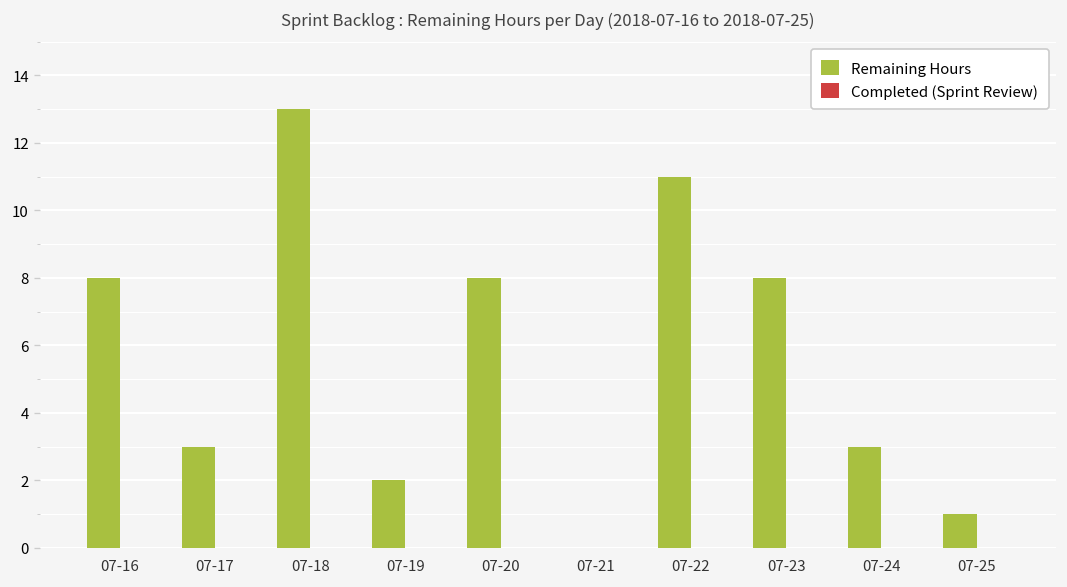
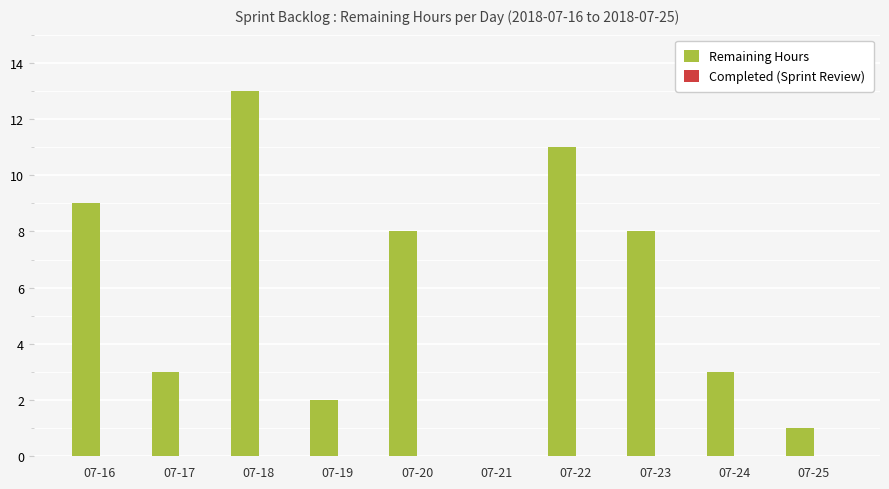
Remaining Hours, 07-16: 8 -> 9
